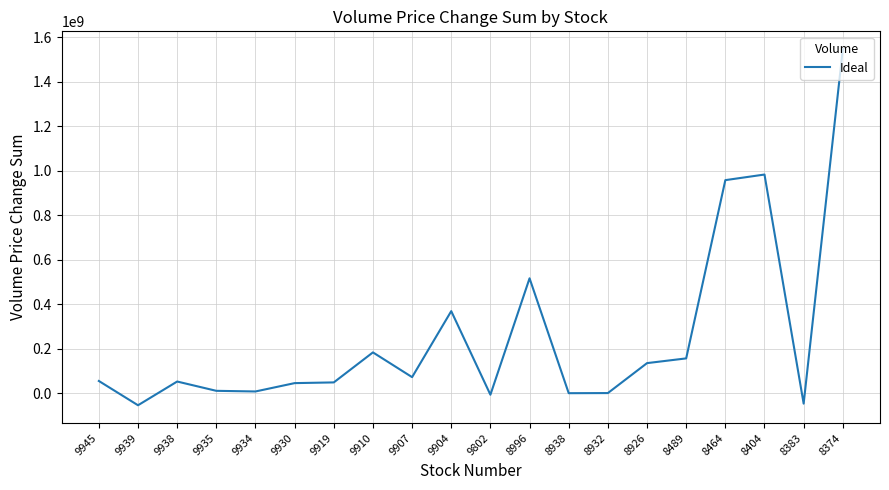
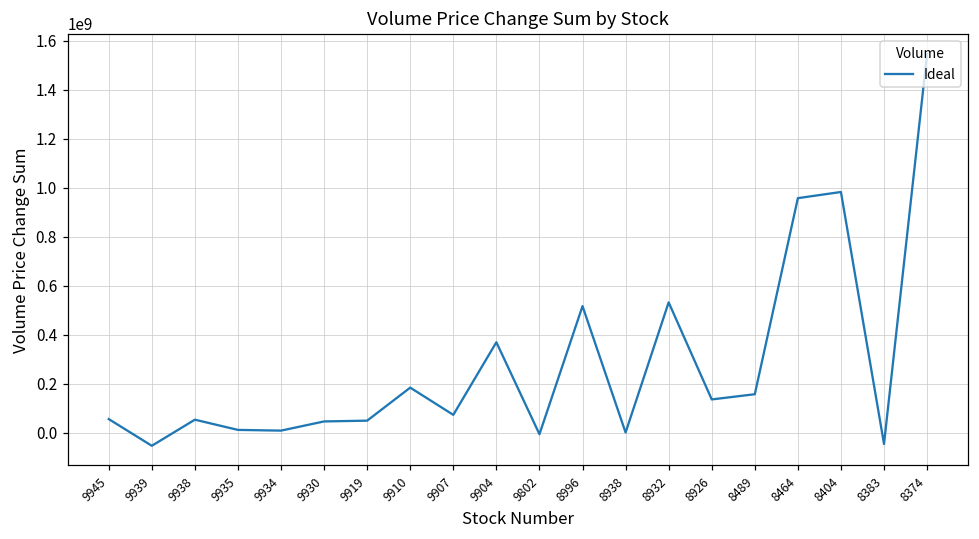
8932: 0 -> 530000000
